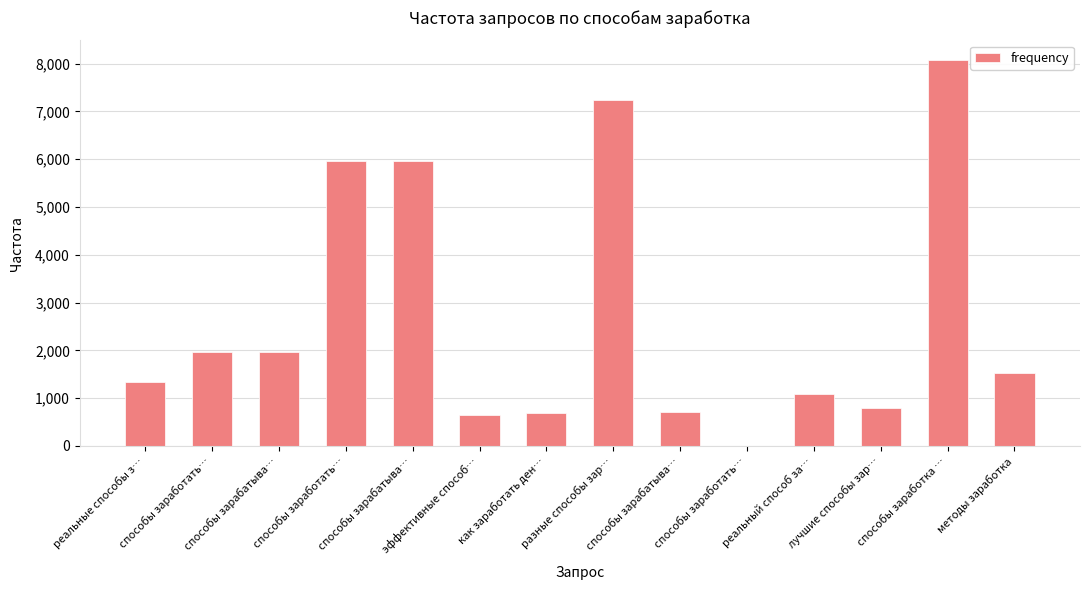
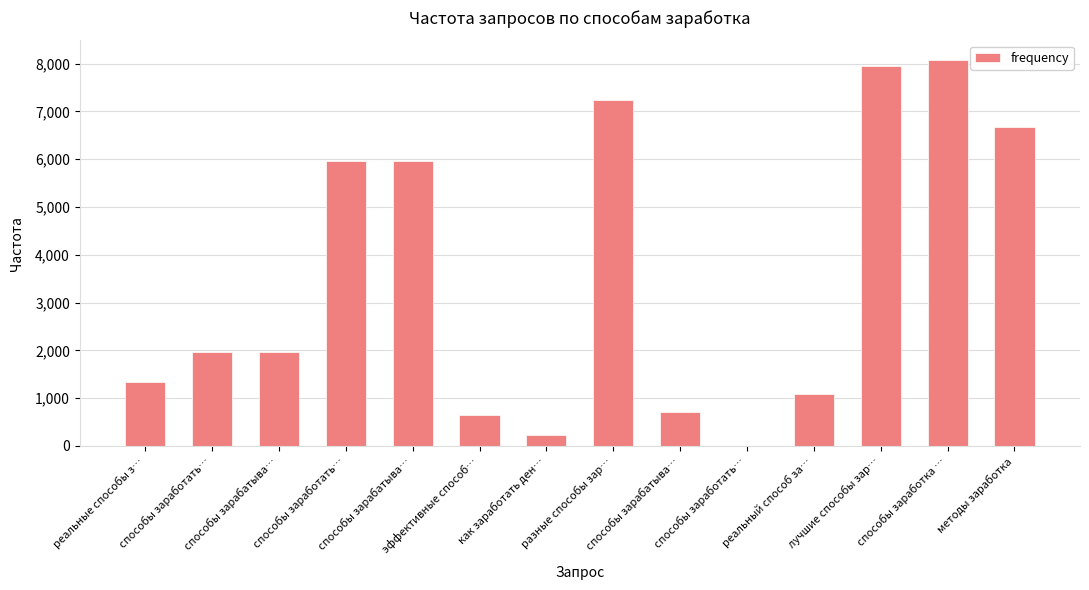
как заработать ден…: 700 -> 200
лучшие способы зар…: 800 -> 8,000
методы заработка: 1,500 -> 6,700
